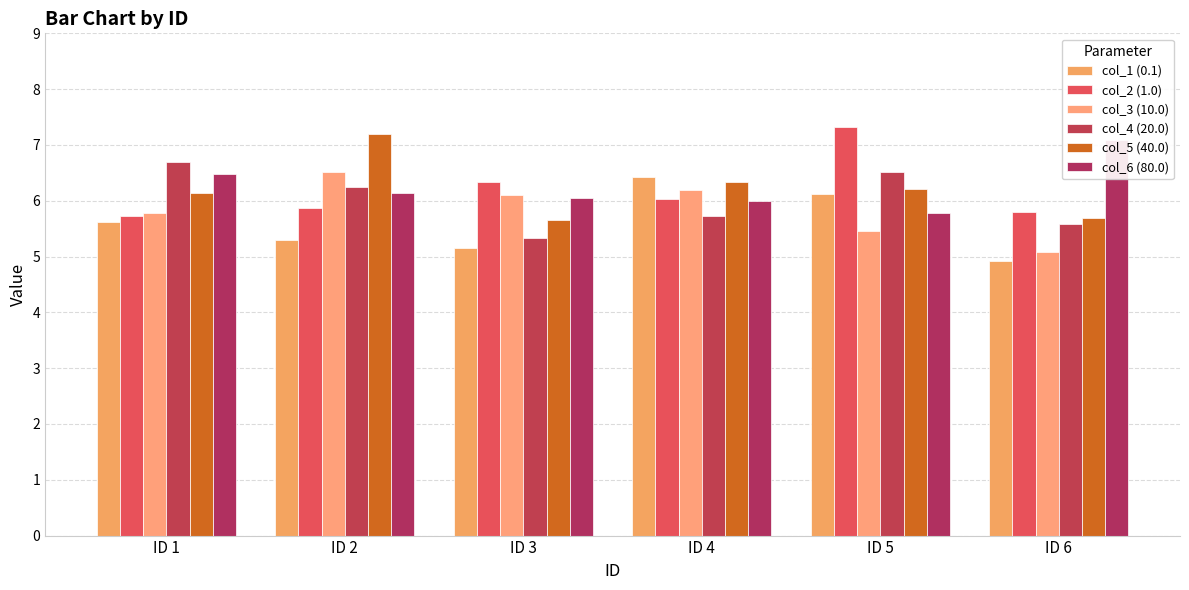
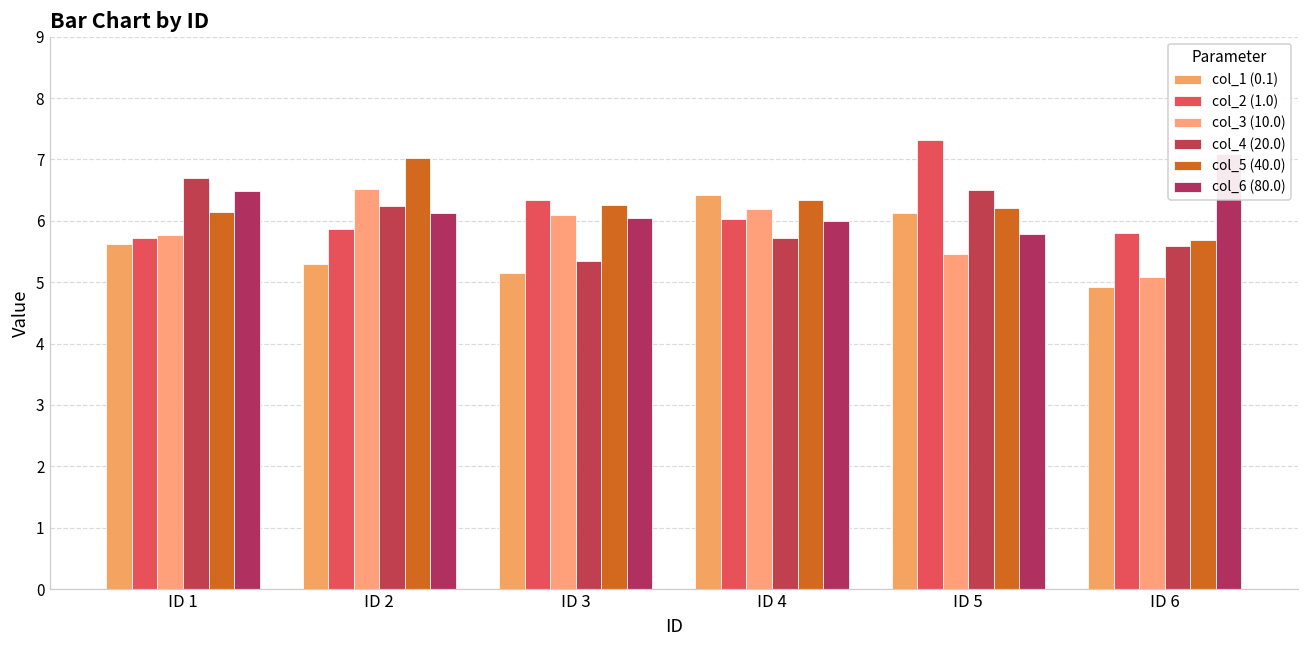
col_5 (40.0), ID 2: 7.2 -> 7.0
col_5 (40.0), ID 3: 5.7 -> 6.3
